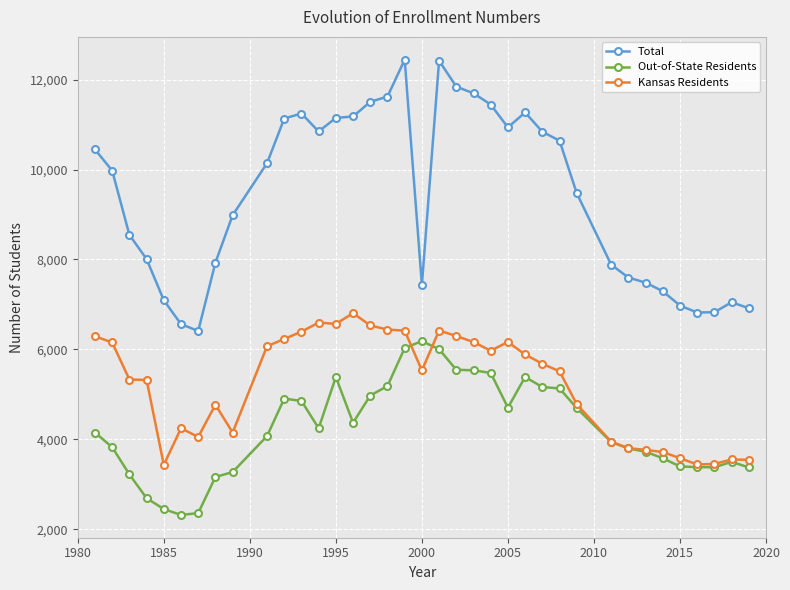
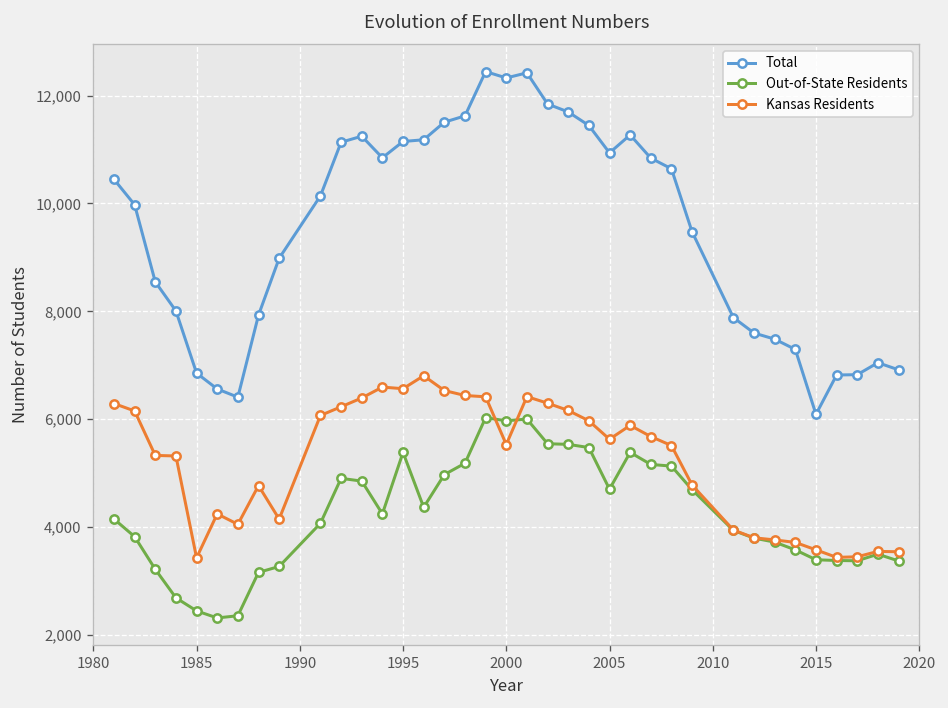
Total, 1985: 7,100 -> 6,900
Total, 2000: 7,400 -> 12,300
Out-of-State Residents, 2000: 6,200 -> 6,000
Kansas Residents, 2005: 6,200 -> 5,600
Total, 2015: 7,000 -> 6,100
